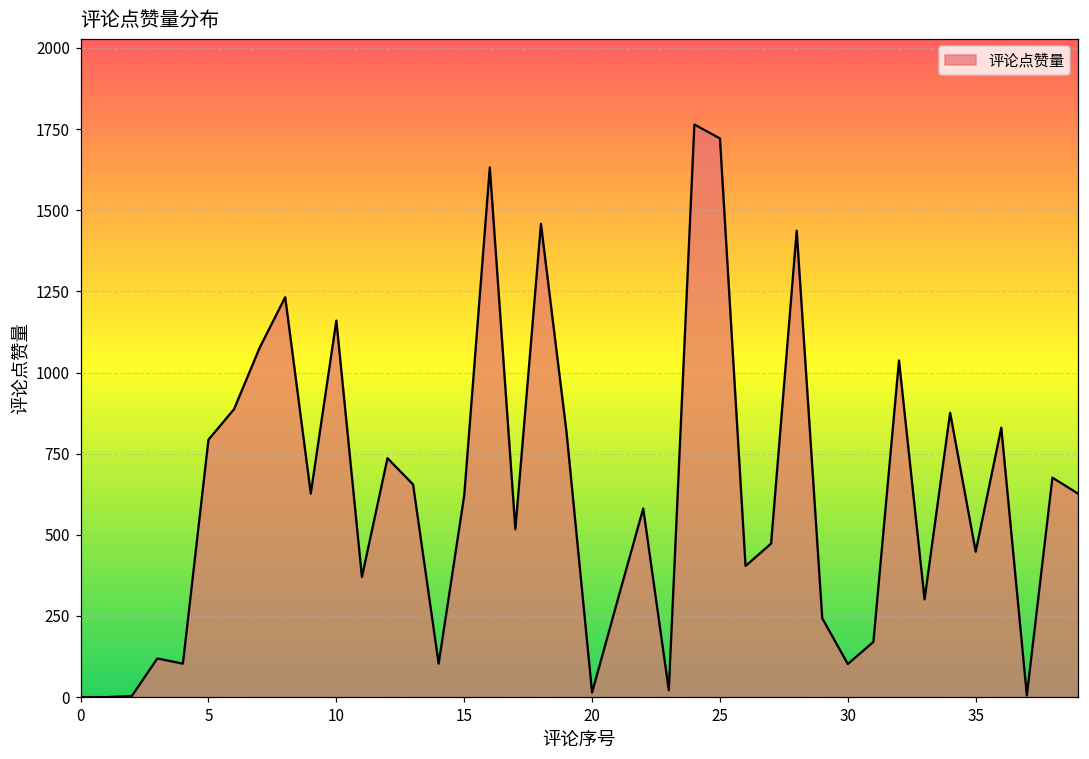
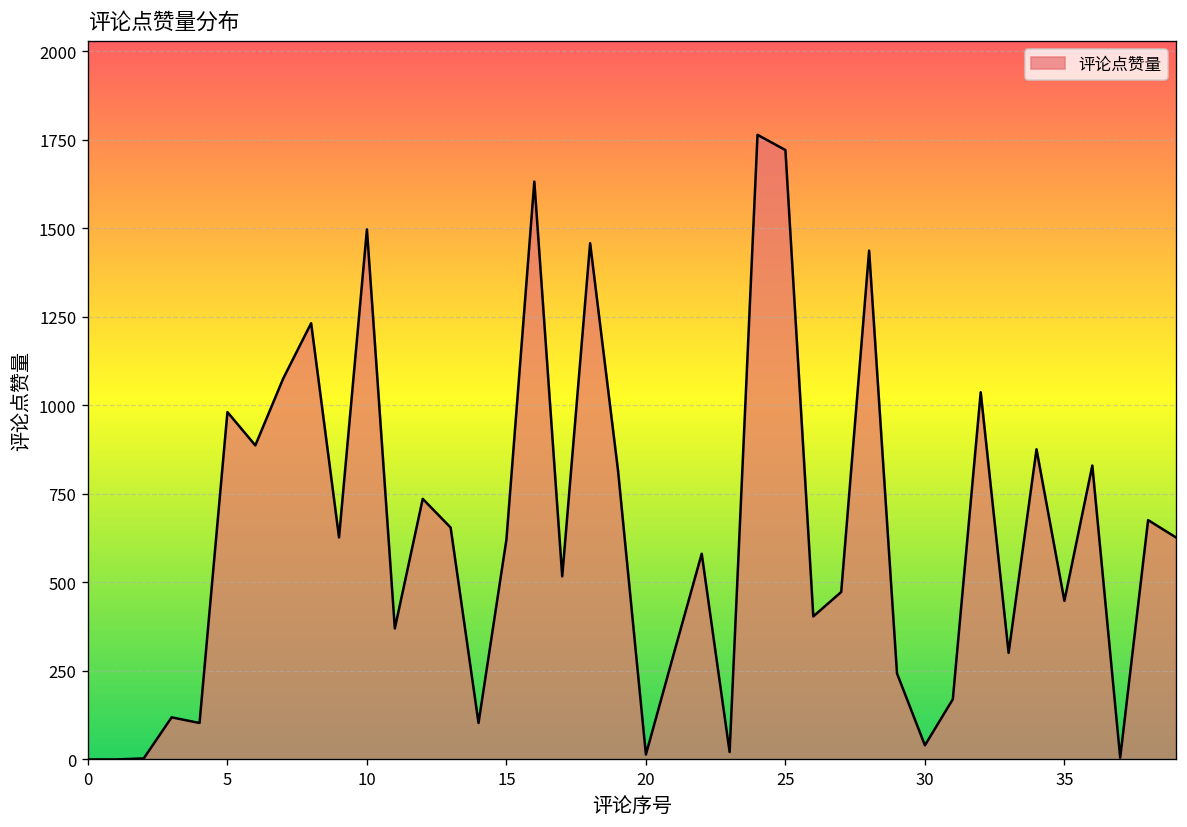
5: 790 -> 980
10: 1160 -> 1500
30: 100 -> 40
